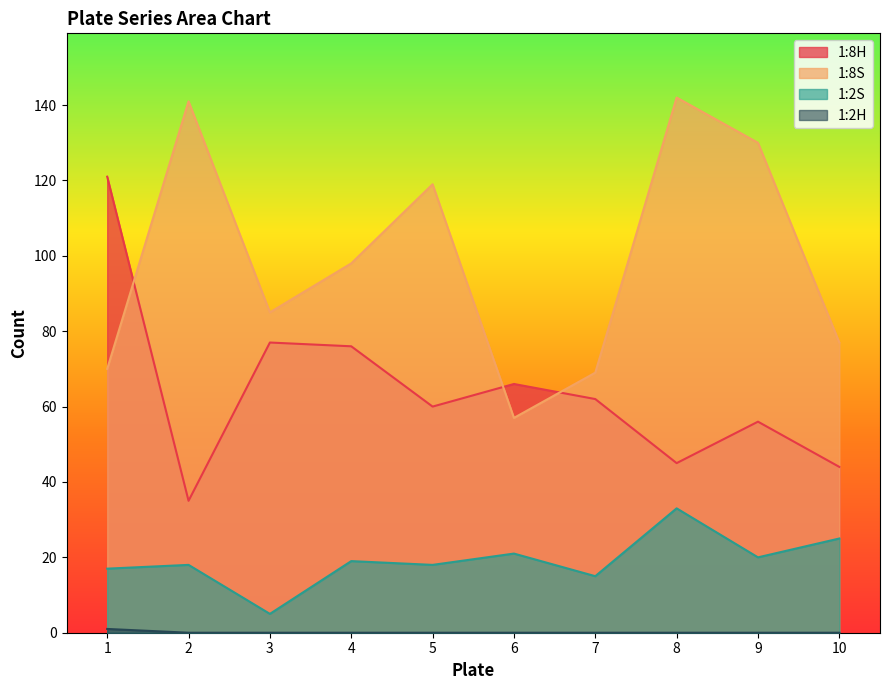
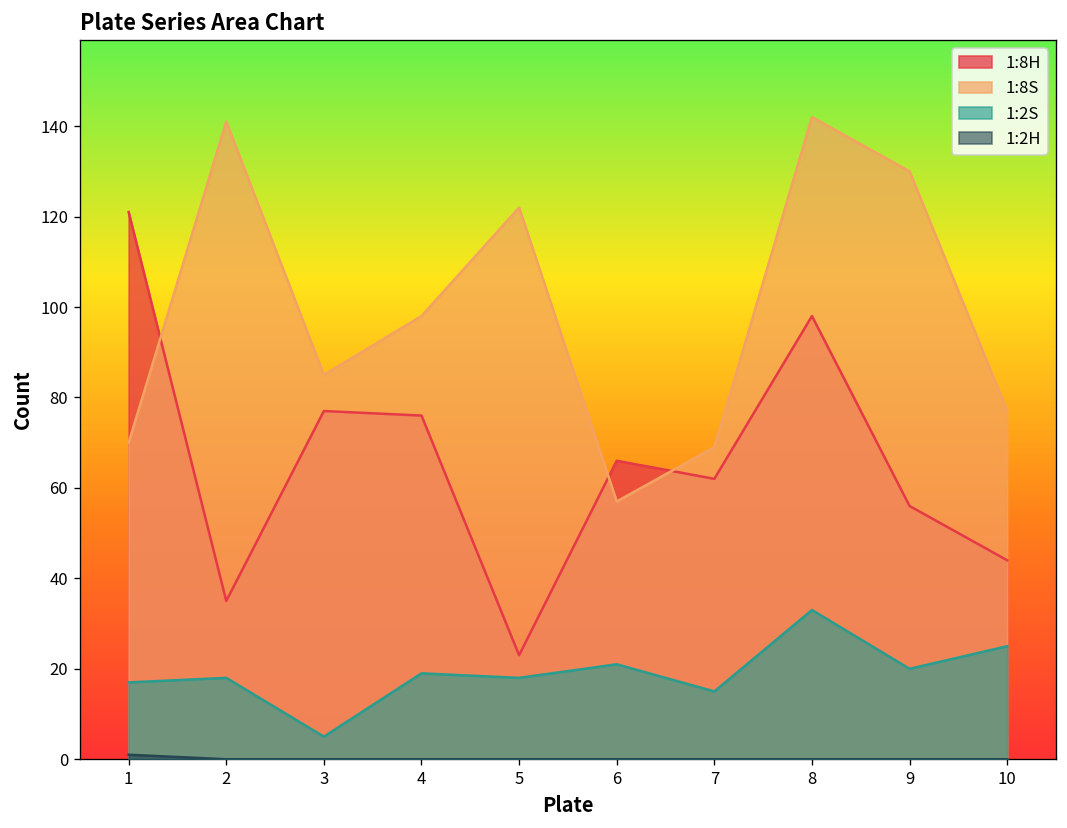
1:8H, 5: 60 -> 23
1:8S, 5: 119 -> 122
1:8H, 8: 45 -> 98
